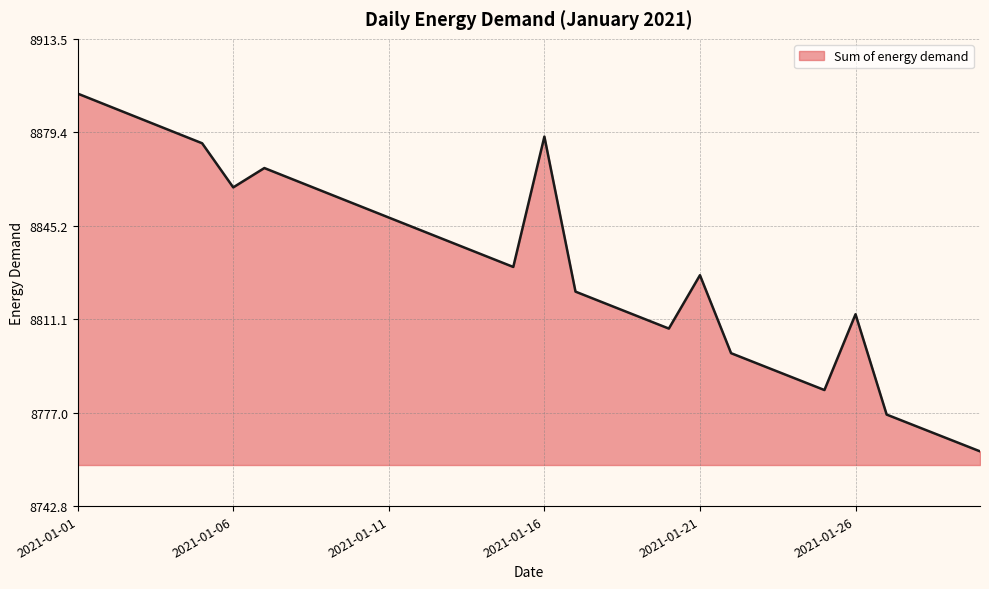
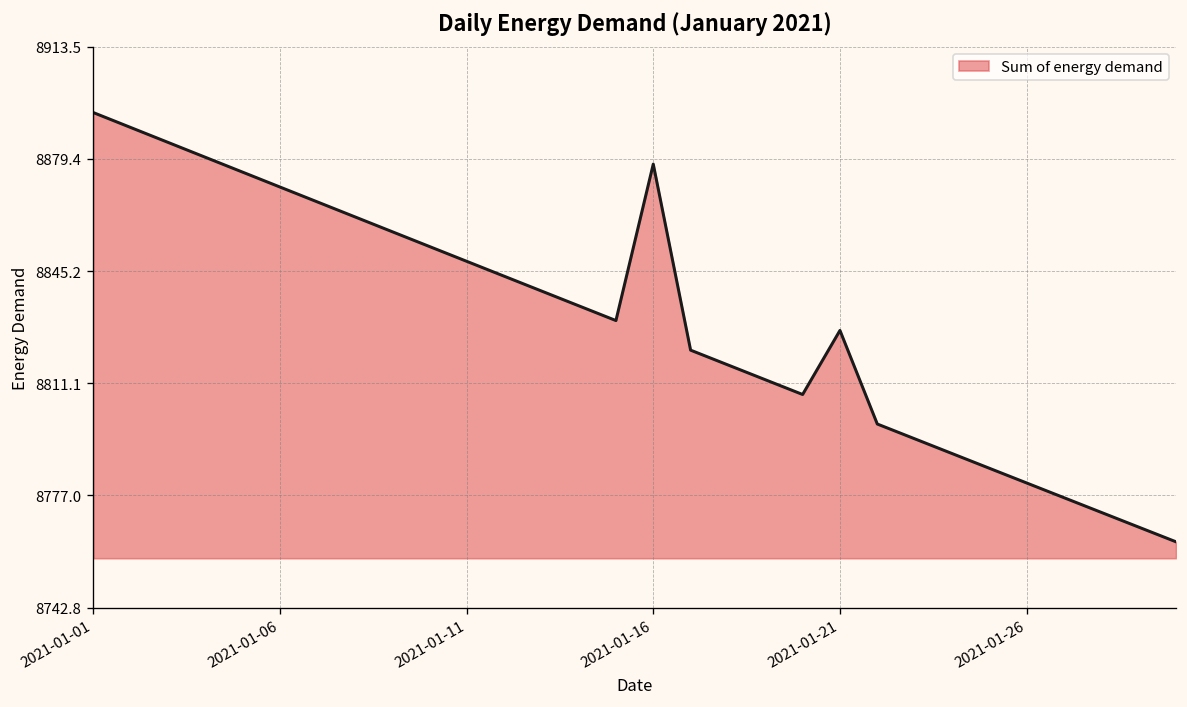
2021-01-06: 8859 -> 8871
2021-01-26: 8813 -> 8781
